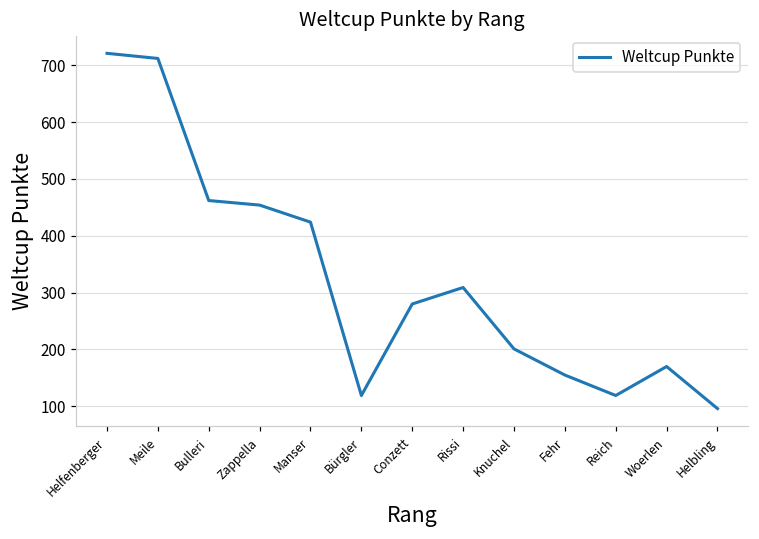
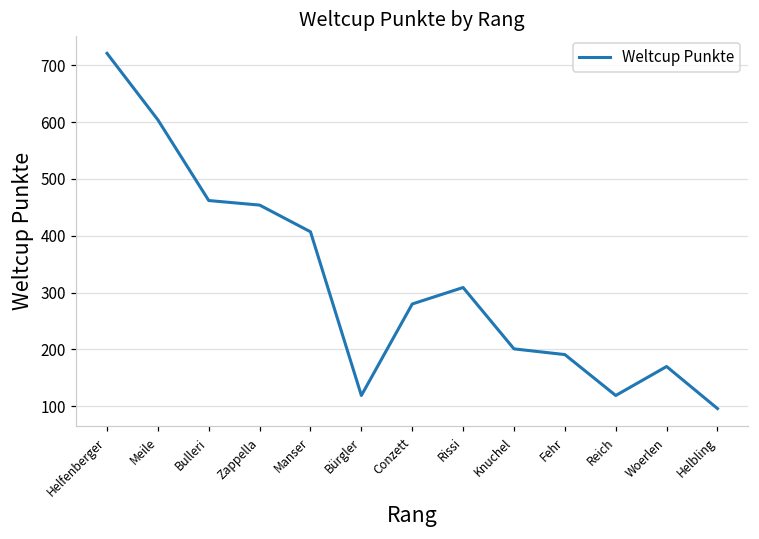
Meile: 710 -> 600
Manser: 420 -> 410
Fehr: 160 -> 190
